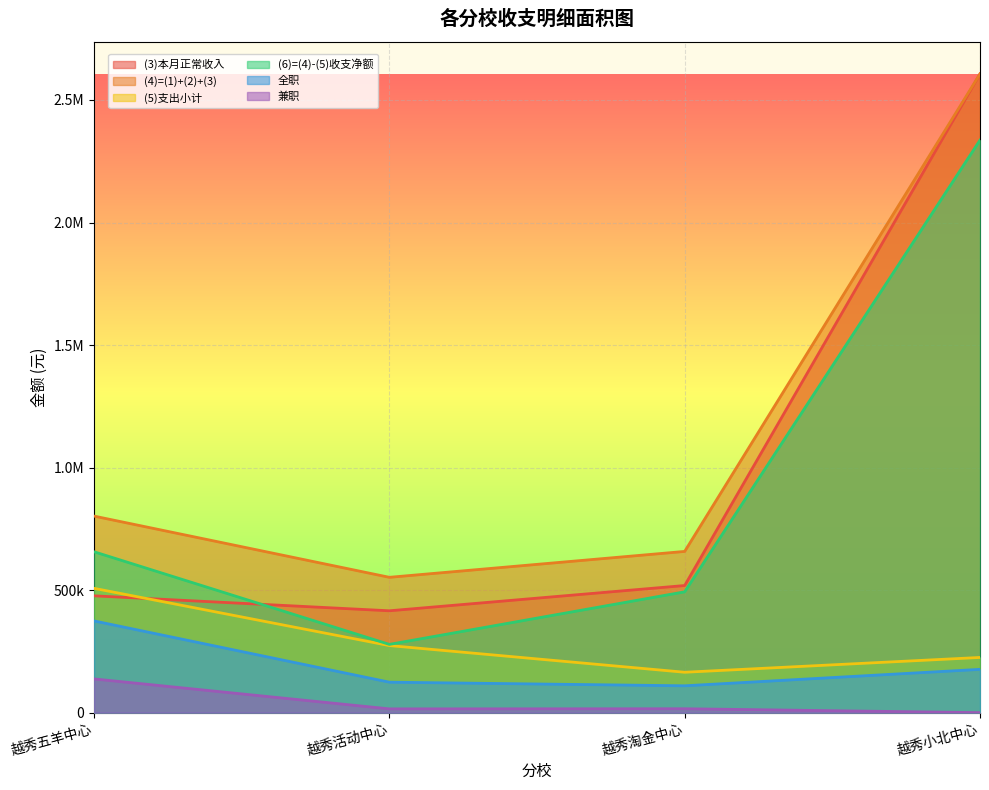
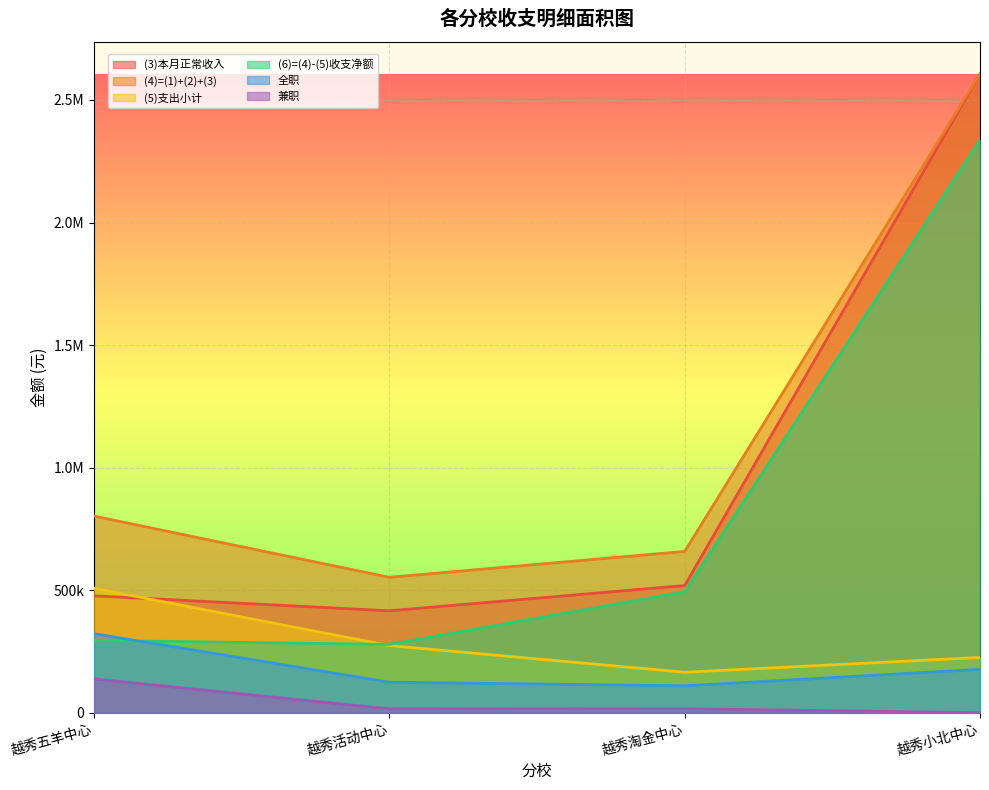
(6)=(4)-(5)收支净额, 越秀五羊中心: 660000 -> 290000
全职, 越秀五羊中心: 370000 -> 320000
